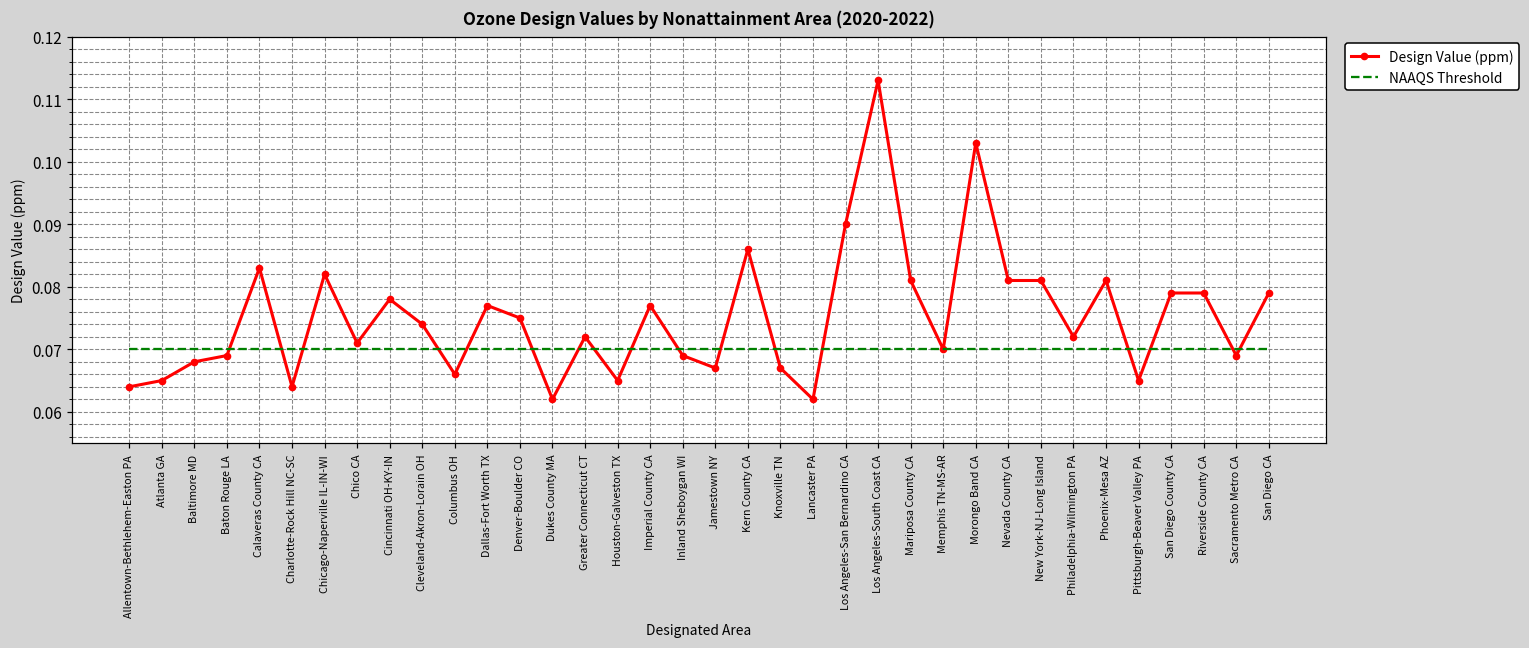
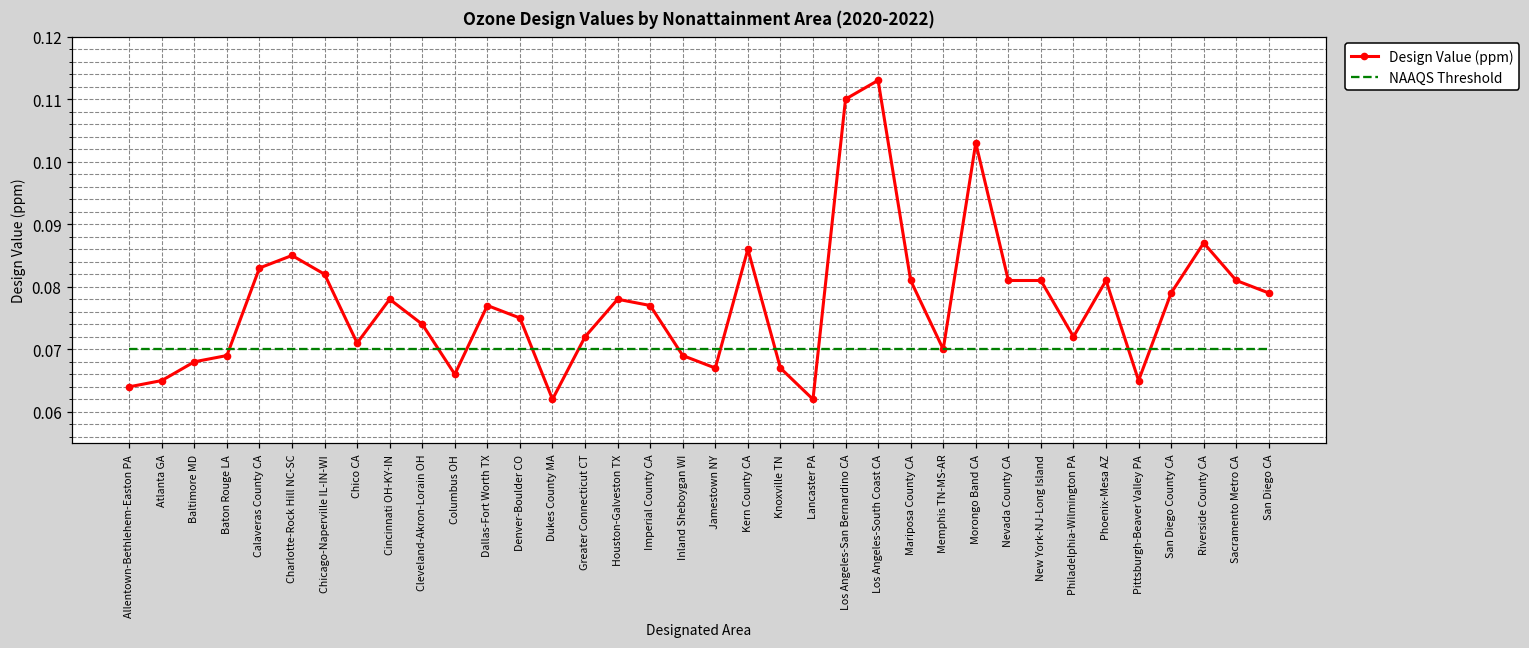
Design Value (ppm), Charlotte-Rock Hill NC-SC: 0.064 -> 0.085
Design Value (ppm), Houston-Galveston TX: 0.065 -> 0.078
Design Value (ppm), Los Angeles-San Bernardino CA: 0.09 -> 0.11
Design Value (ppm), Riverside County CA: 0.079 -> 0.087
Design Value (ppm), Sacramento Metro CA: 0.069 -> 0.081
